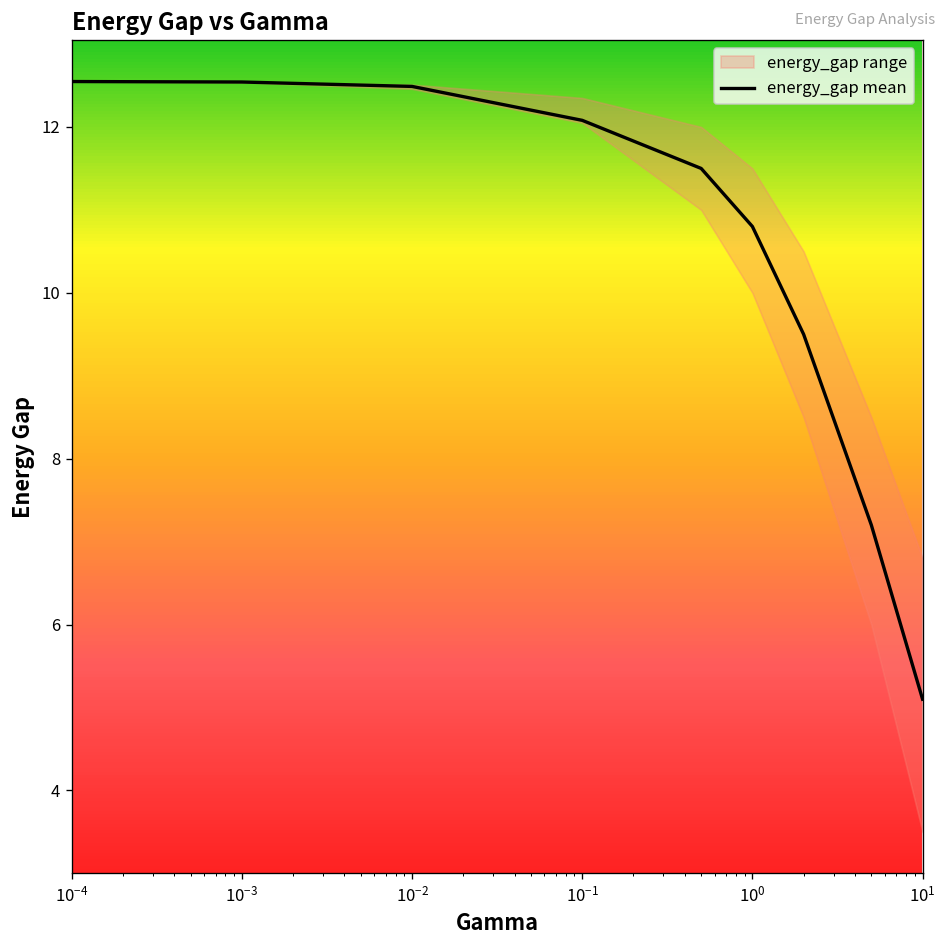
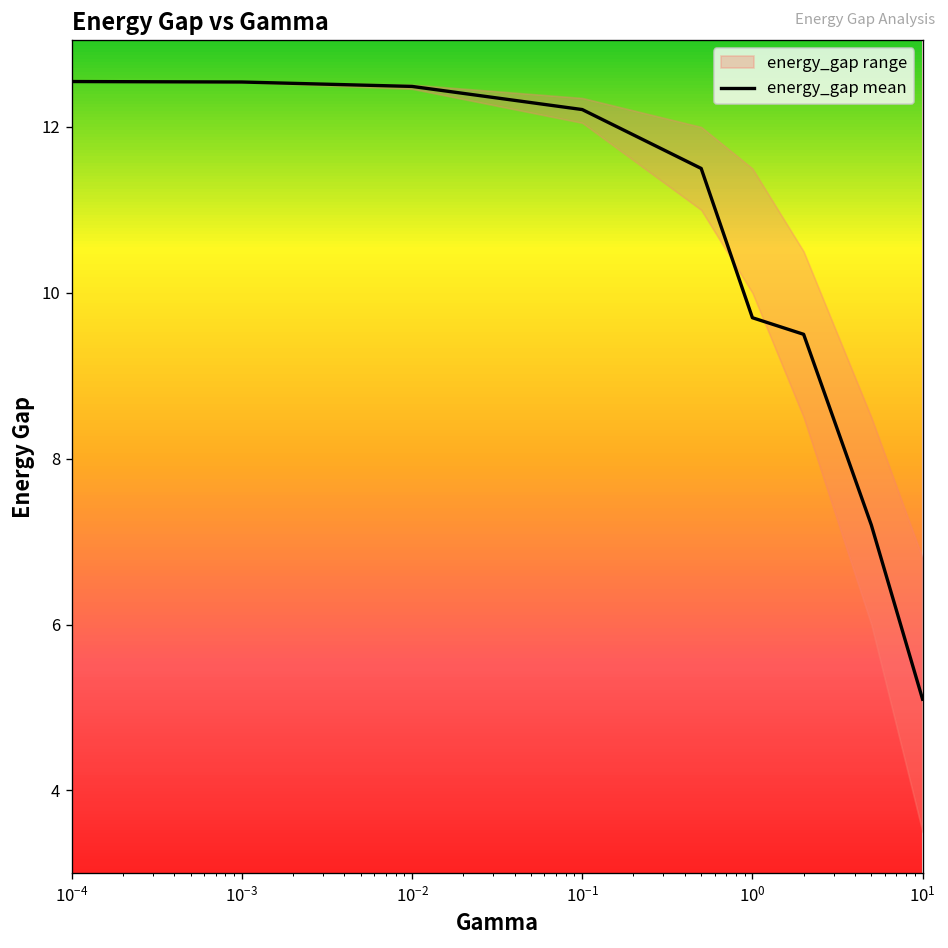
energy_gap mean, 10^-1: 12.1 -> 12.2
energy_gap mean, 10^0: 10.8 -> 9.7
